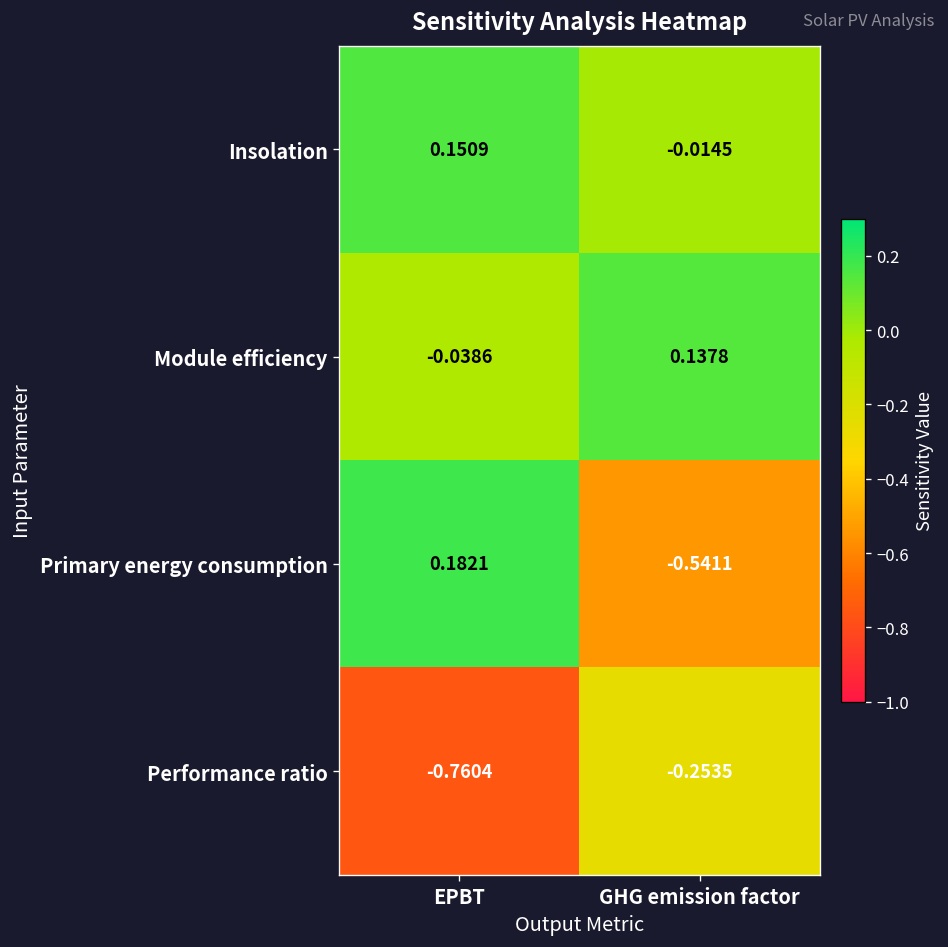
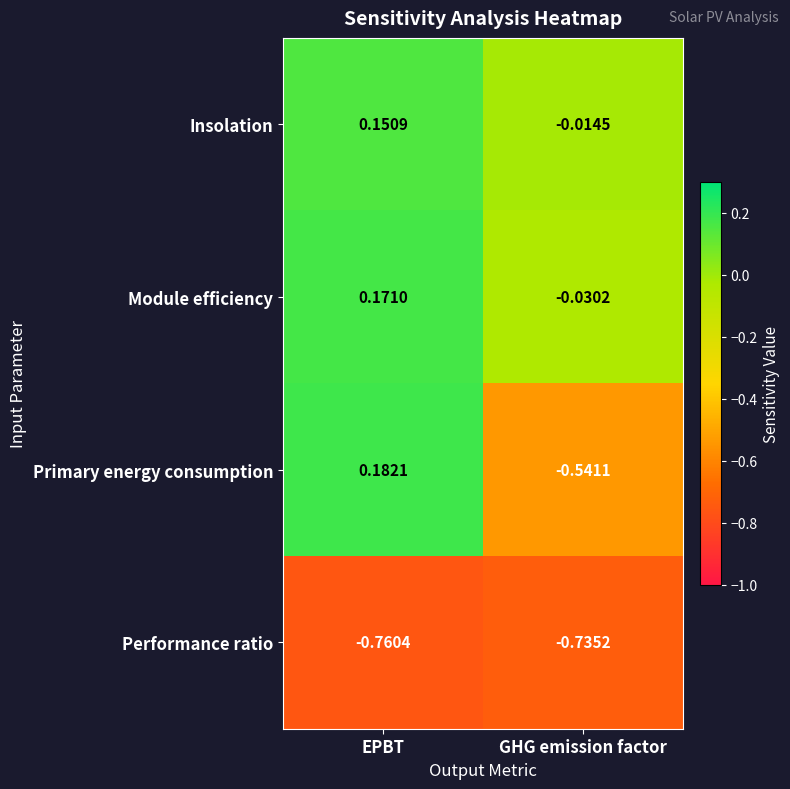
Module efficiency, EPBT: -0.0386 -> 0.1710
Module efficiency, GHG emission factor: 0.1378 -> -0.0302
Performance ratio, GHG emission factor: -0.2535 -> -0.7352
